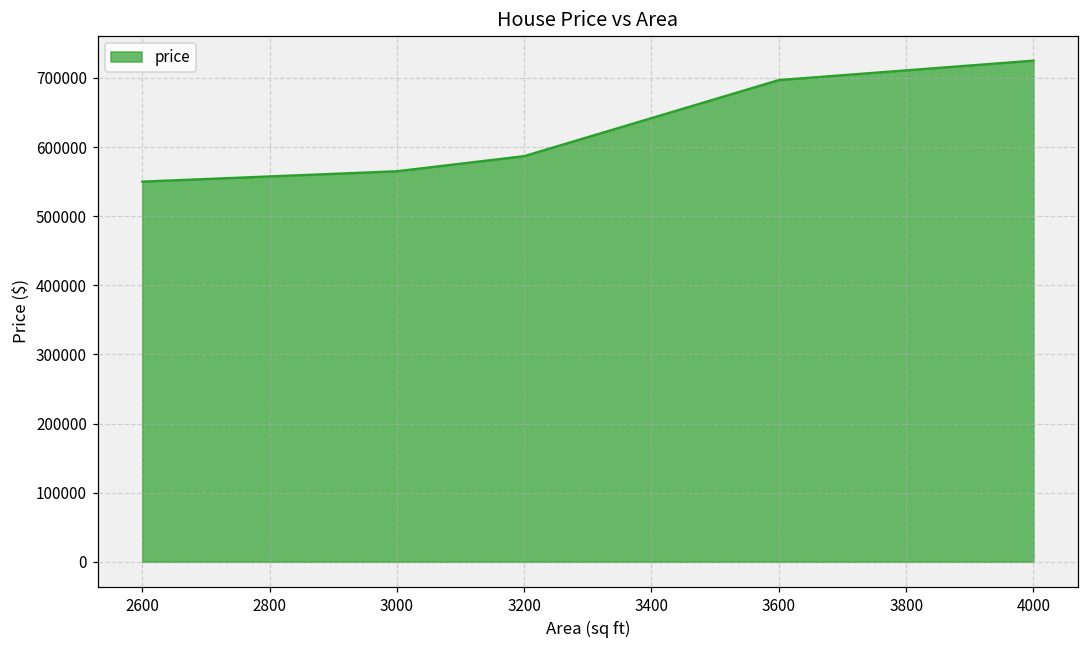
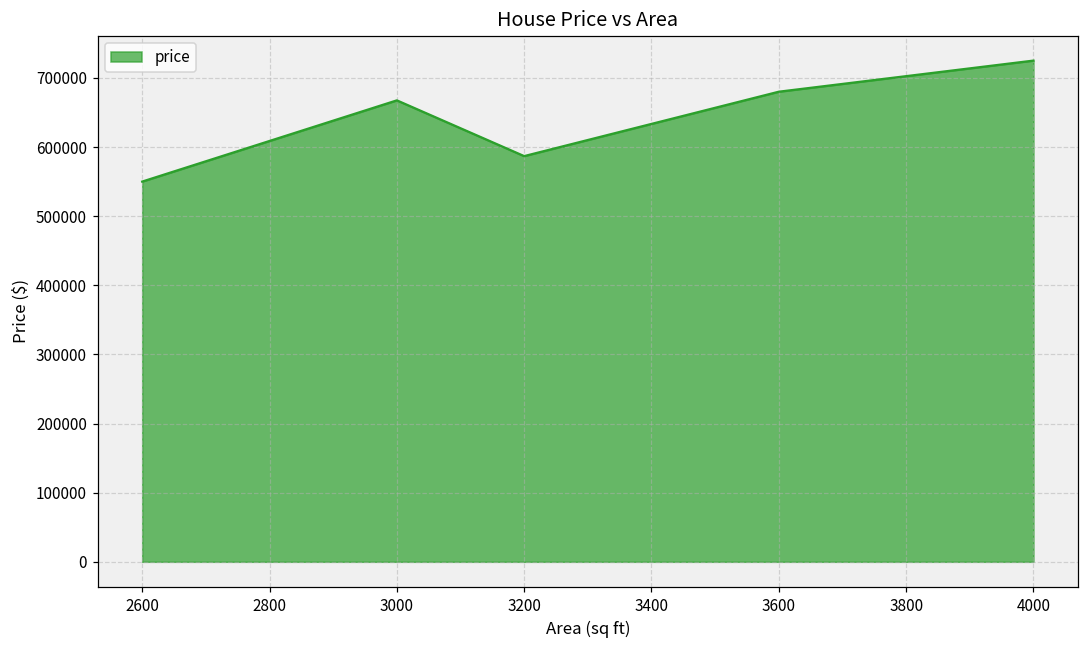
3000: 570000 -> 670000
3600: 700000 -> 680000
